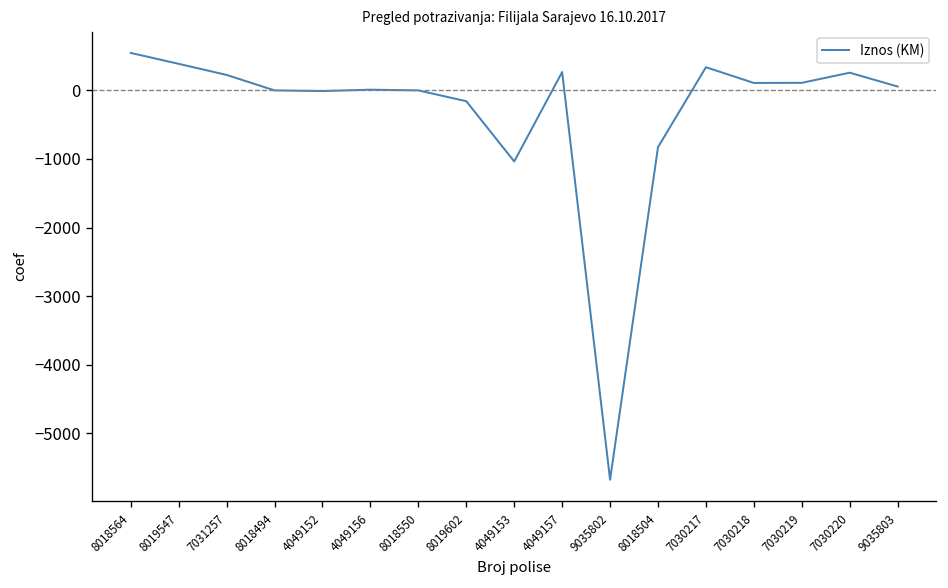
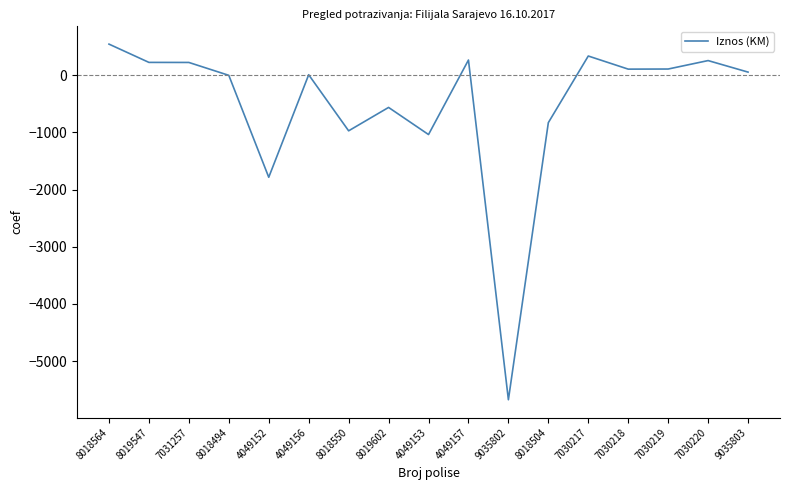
8019547: 400 -> 200
4049152: 0 -> -1800
8018550: 0 -> -1000
8019602: -200 -> -600
